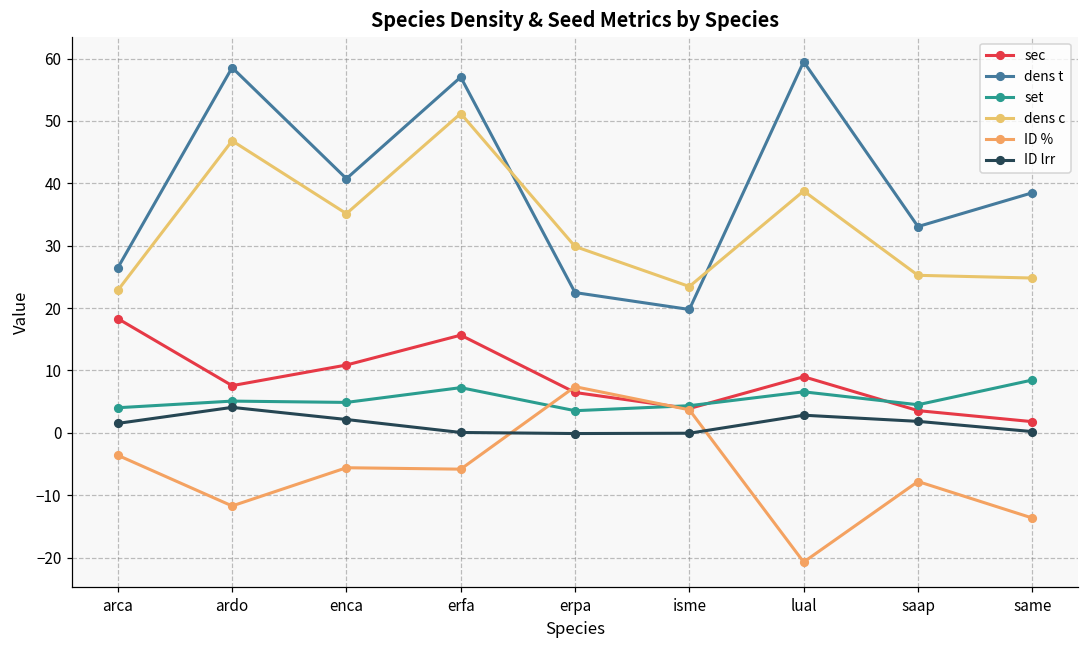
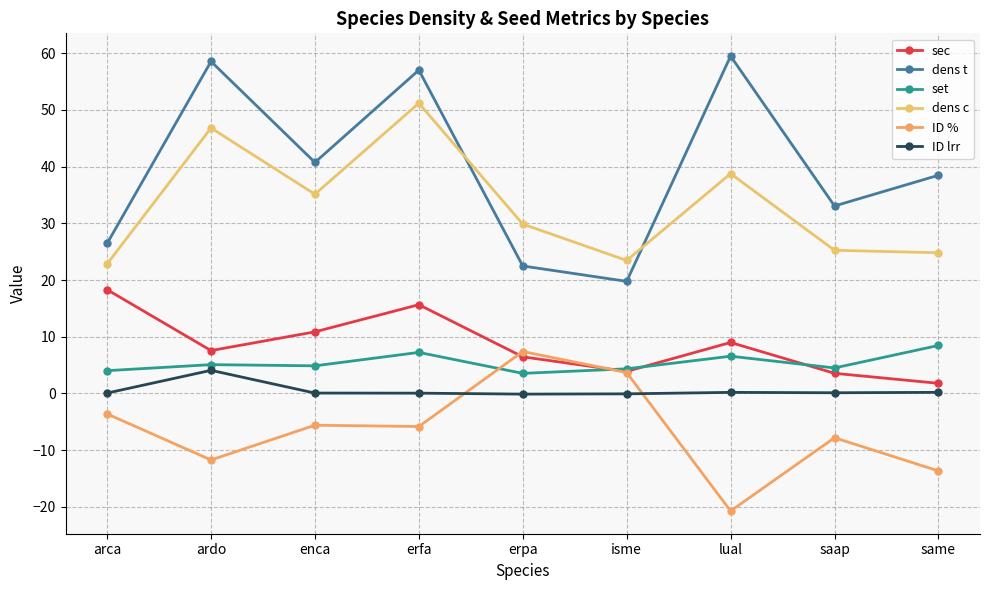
ID lrr, arca: 2 -> 0
ID lrr, enca: 2 -> 0
ID lrr, lual: 3 -> 0
ID lrr, saap: 2 -> 0
